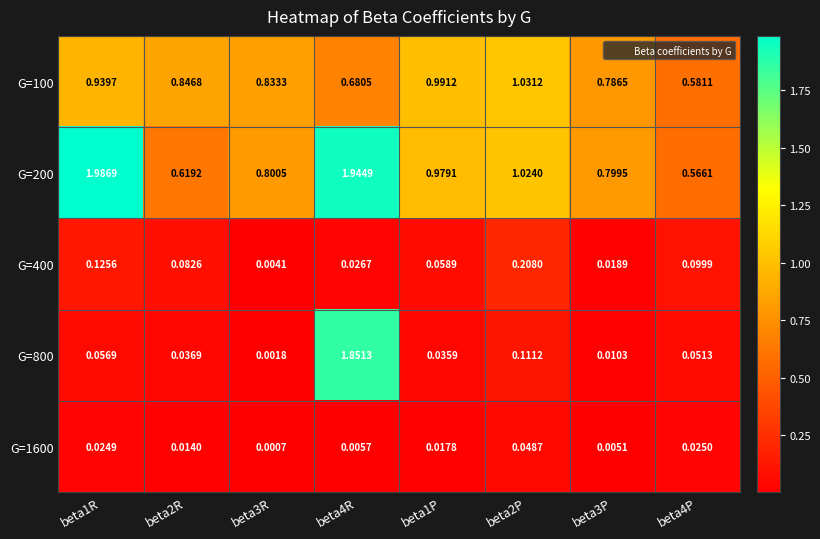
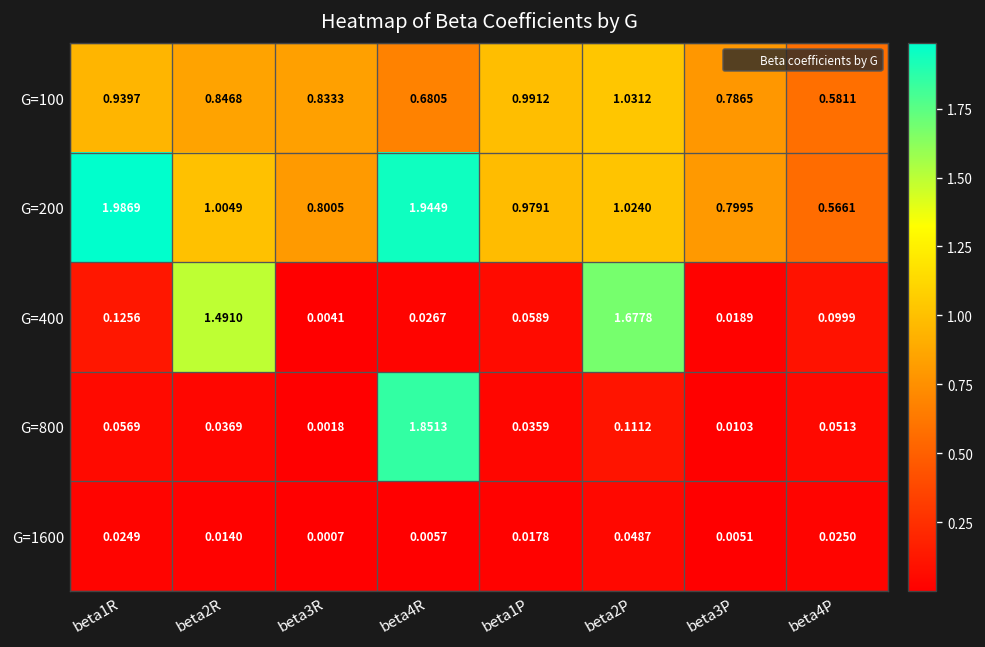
G=200, beta2R: 0.6192 -> 1.0049
G=400, beta2R: 0.0826 -> 1.4910
G=400, beta2P: 0.2080 -> 1.6778
